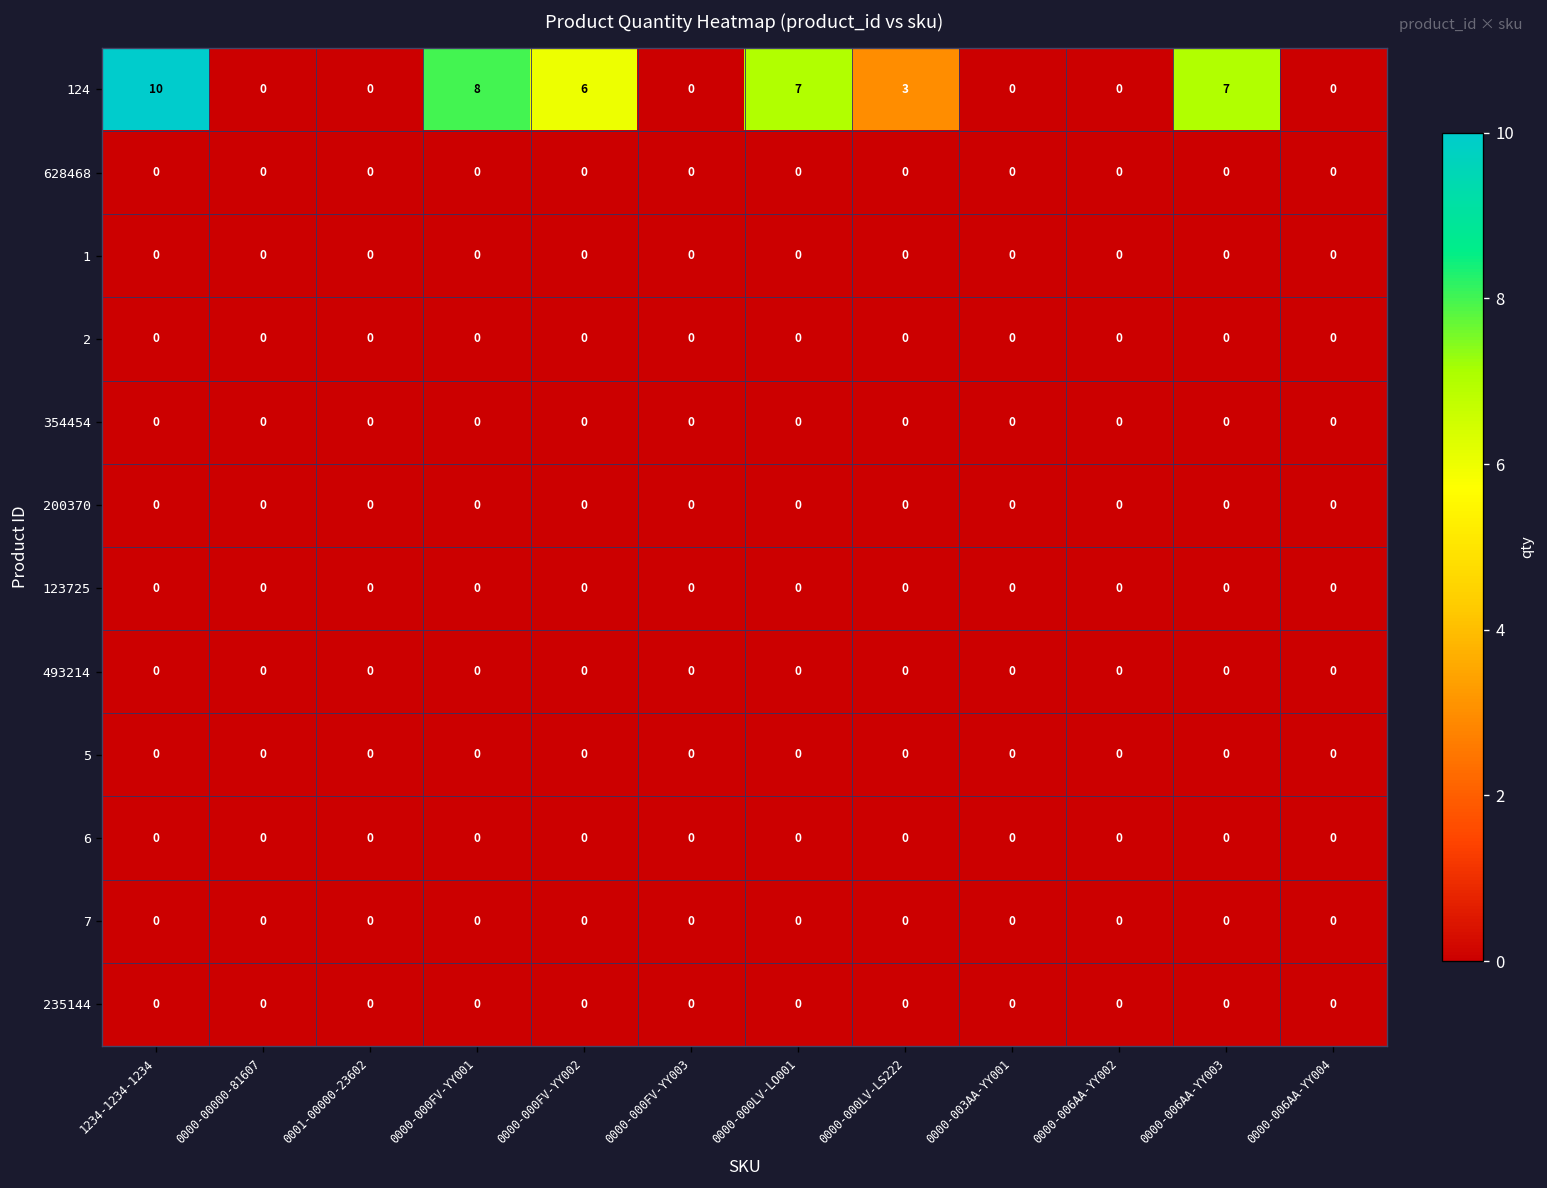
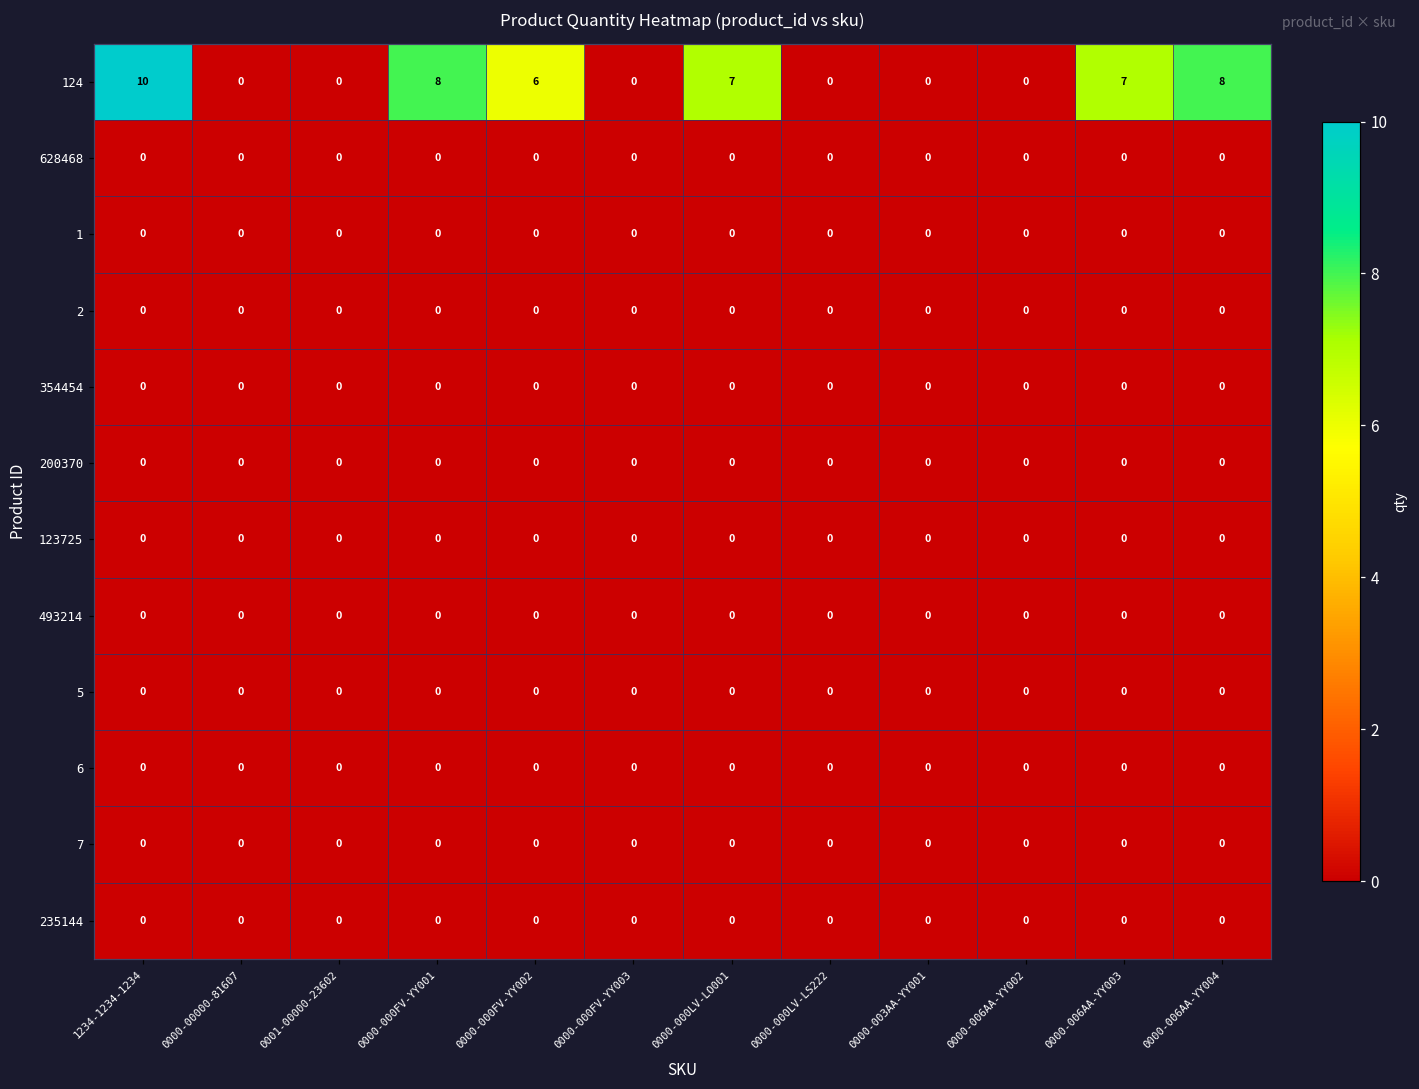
124, 0000-000LV-LS222: 3 -> 0
124, 0000-006AA-YY004: 0 -> 8
